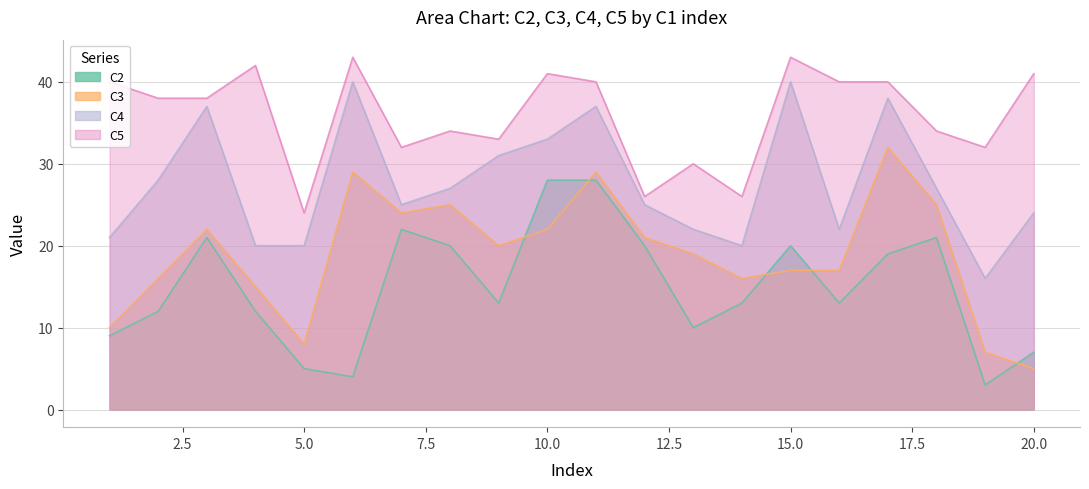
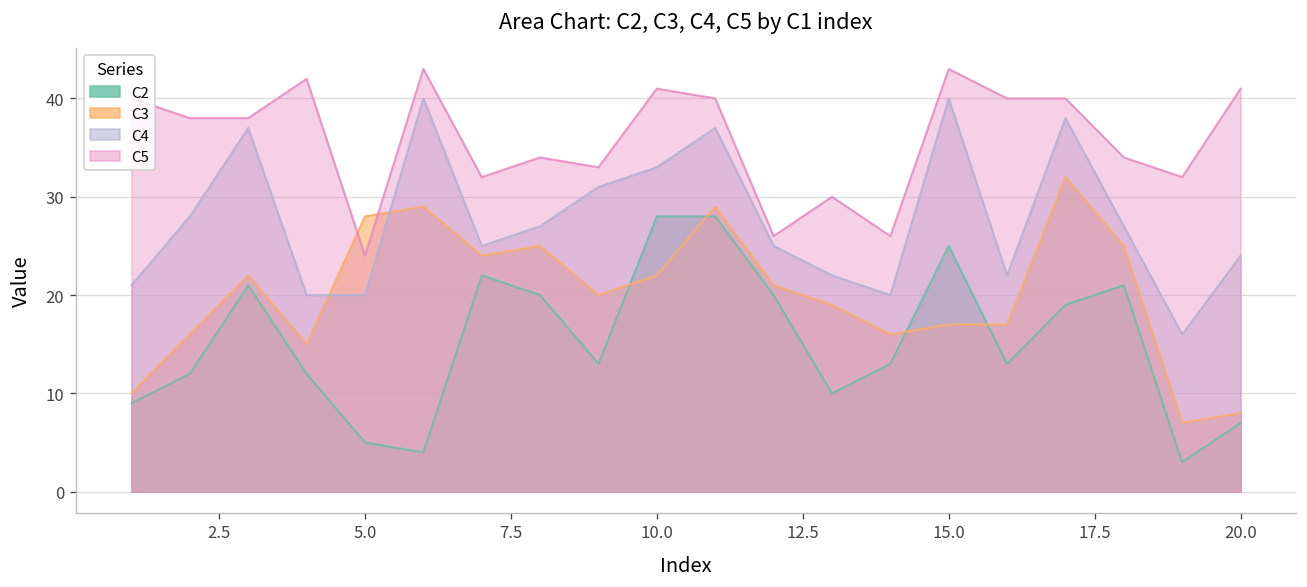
C3, 5.0: 8 -> 28
C2, 15.0: 20 -> 25
C3, 20.0: 5 -> 8
